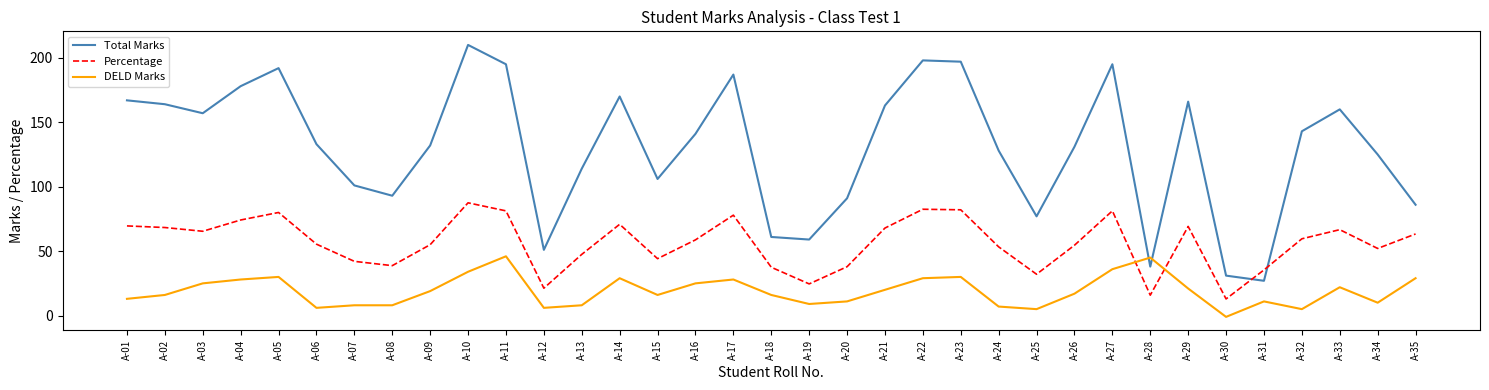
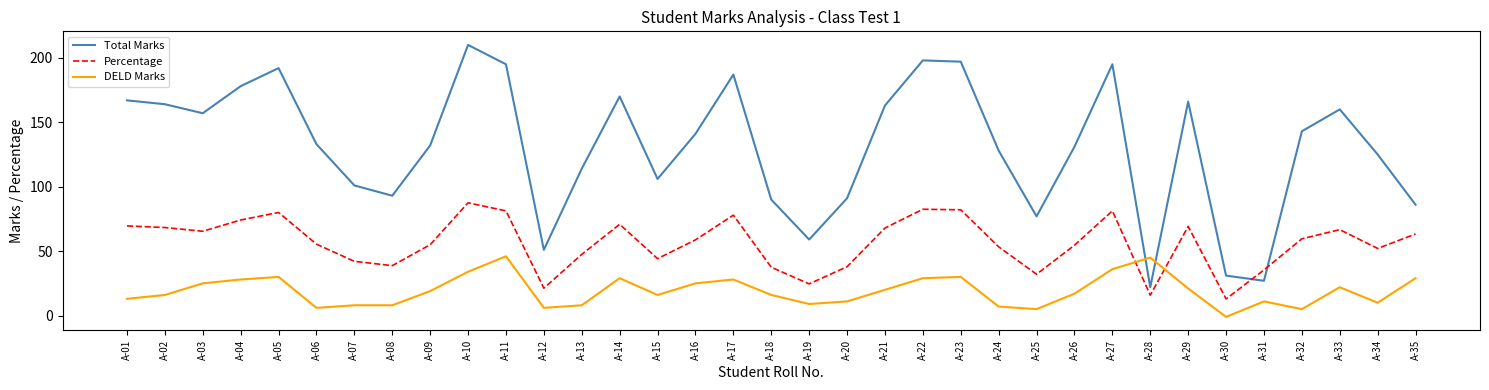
Total Marks, A-18: 61 -> 90
Total Marks, A-28: 38 -> 22
